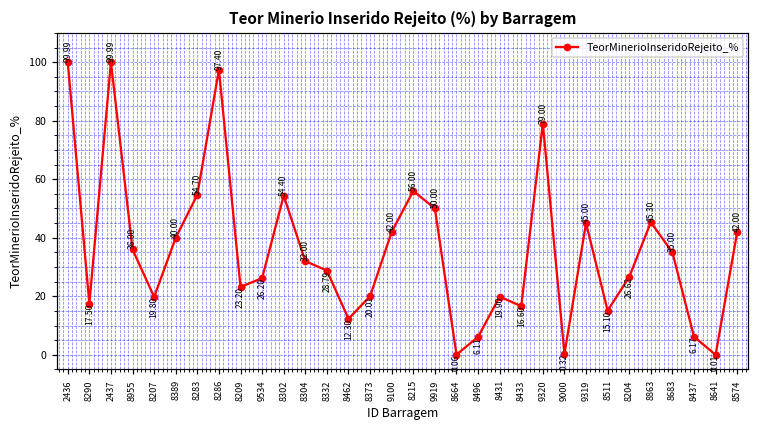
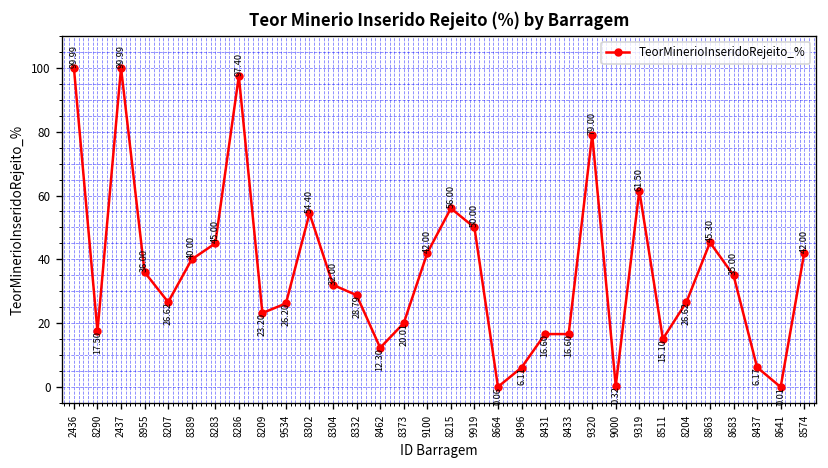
8207: 19.80 -> 26.62
8283: 54.70 -> 45.00
8431: 19.90 -> 16.60
9319: 45.00 -> 61.50
